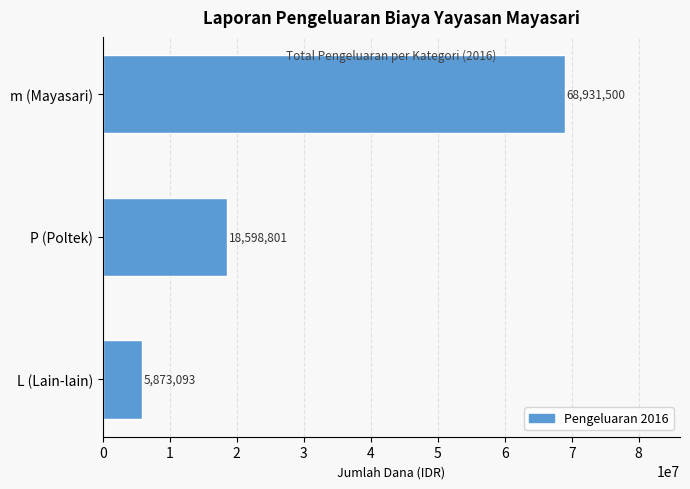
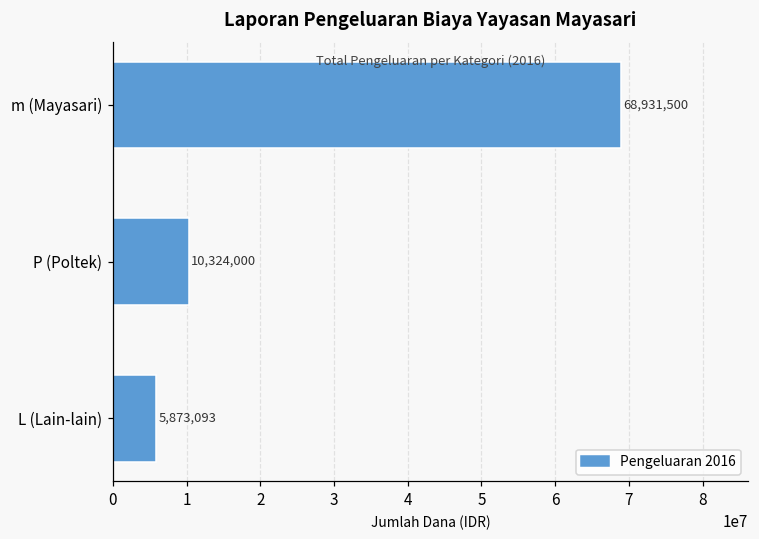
P (Poltek): 18,598,801 -> 10,324,000
